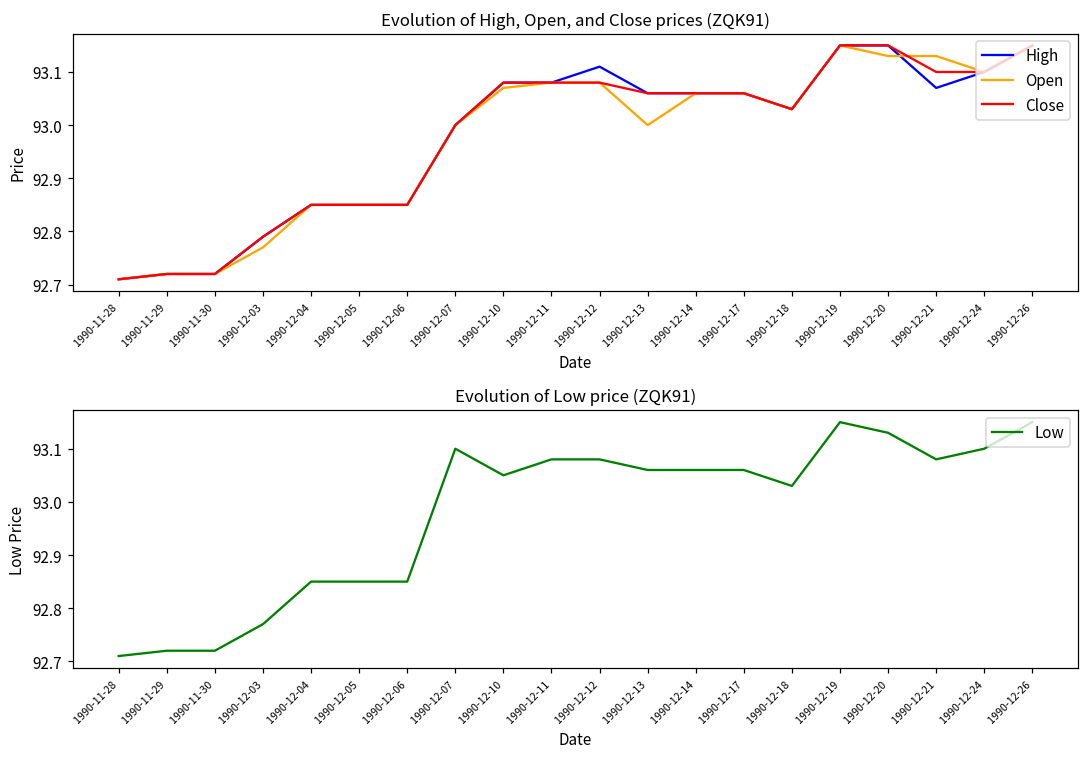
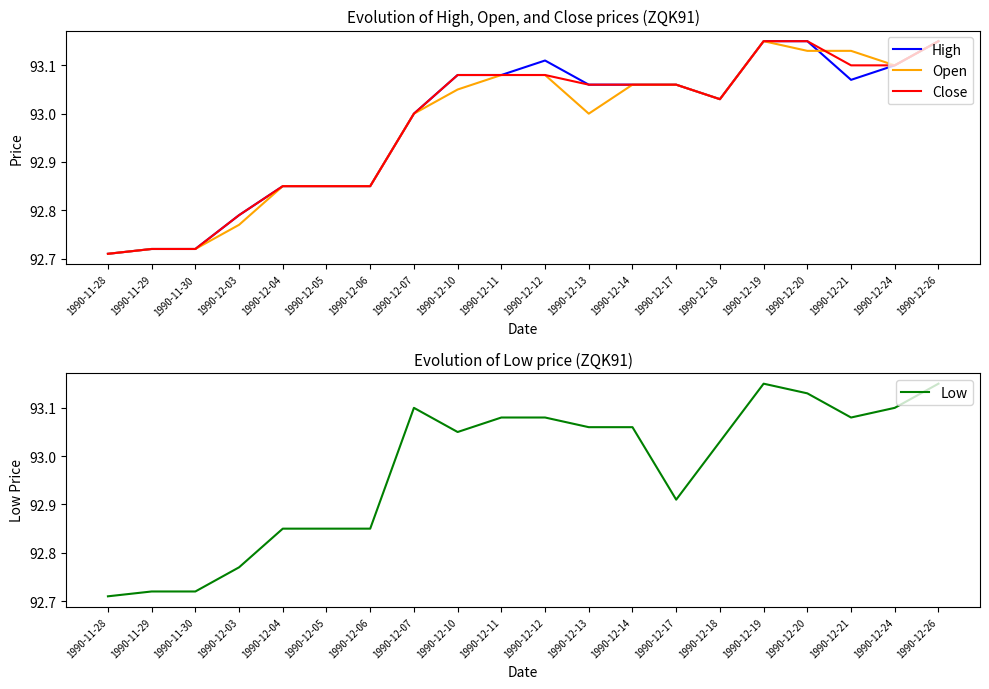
Evolution of High, Open, and Close prices (ZQK91), Open, 1990-12-10: 93.07 -> 93.05
Evolution of Low price (ZQK91), 1990-12-17: 93.06 -> 92.91
